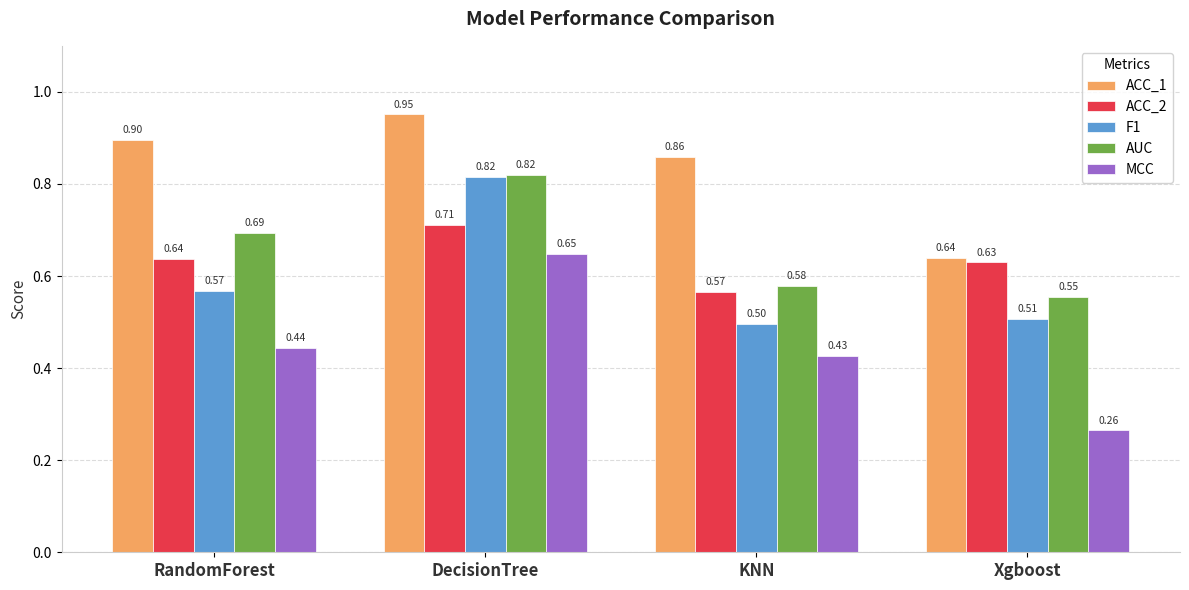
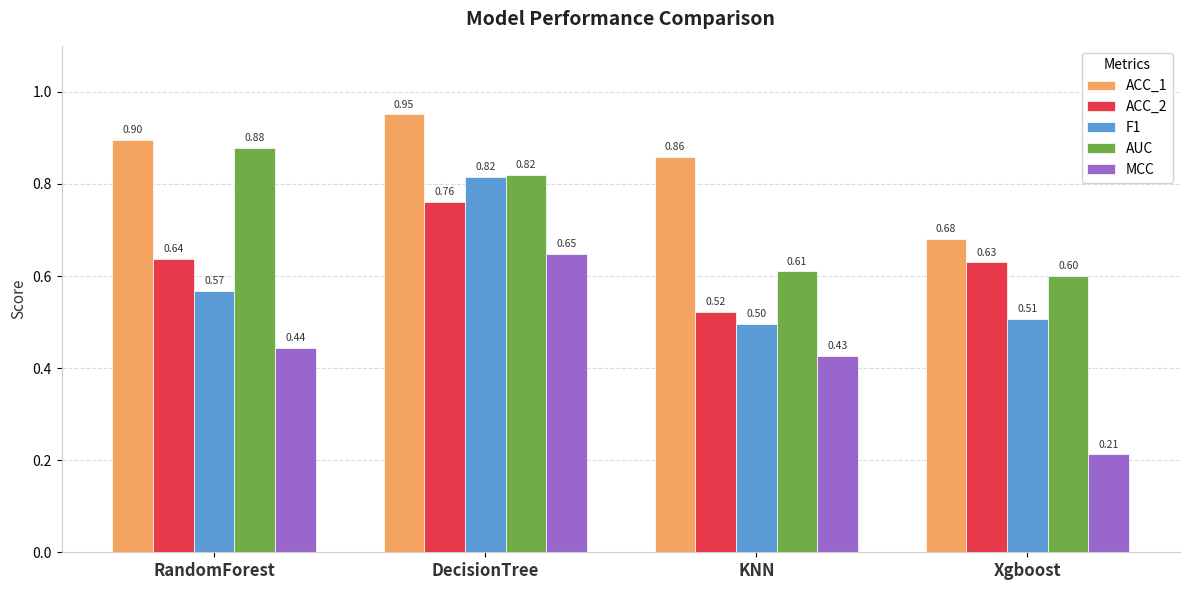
AUC, RandomForest: 0.69 -> 0.88
ACC_2, DecisionTree: 0.71 -> 0.76
ACC_2, KNN: 0.57 -> 0.52
AUC, KNN: 0.58 -> 0.61
ACC_1, Xgboost: 0.64 -> 0.68
AUC, Xgboost: 0.55 -> 0.60
MCC, Xgboost: 0.26 -> 0.21
